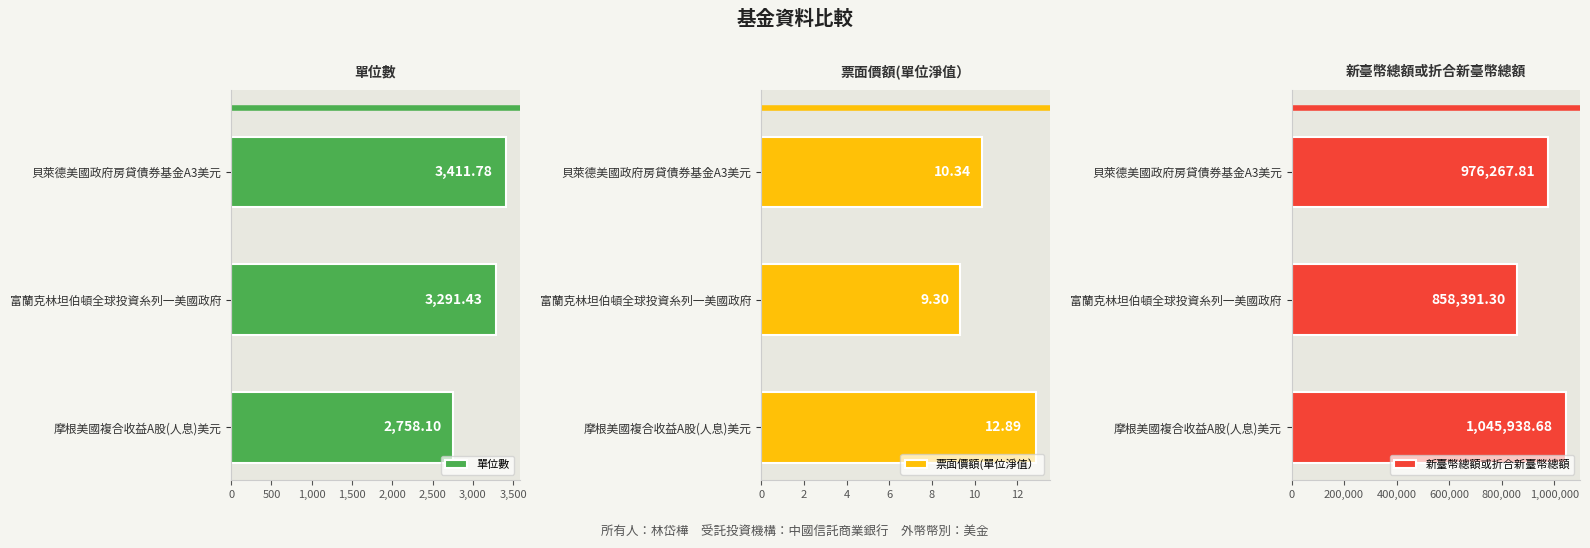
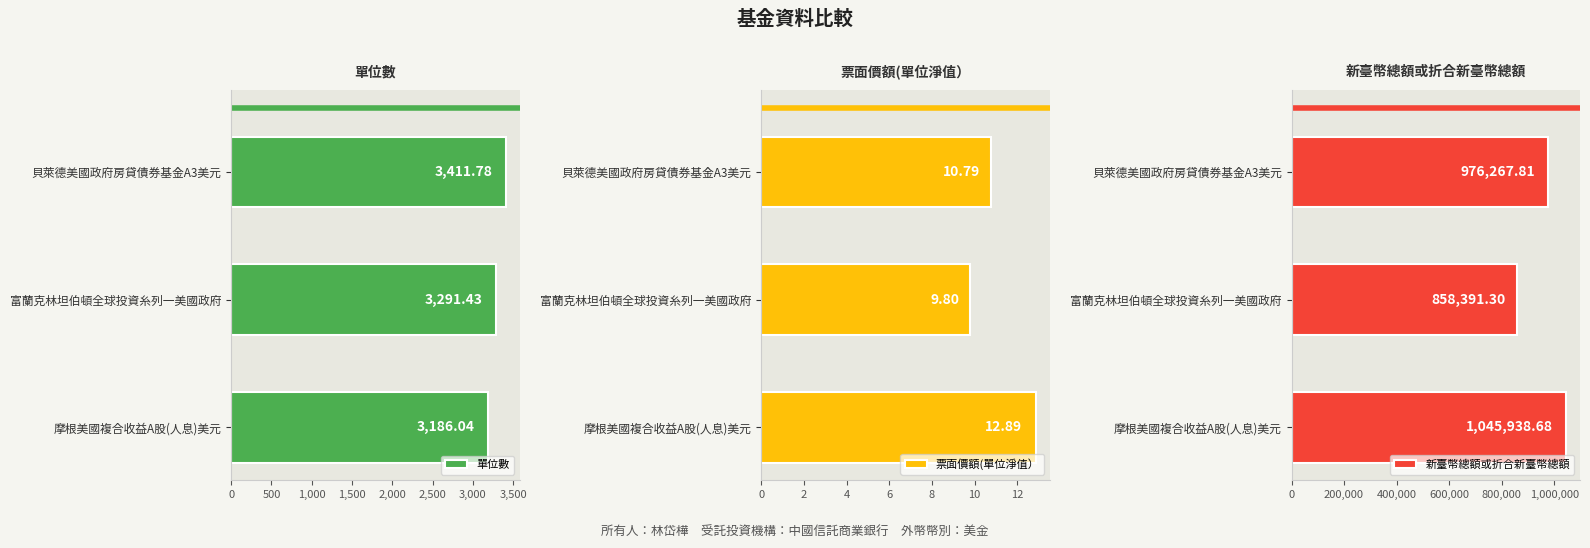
單位數, 摩根美國複合收益A股(人息)美元: 2,758.10 -> 3,186.04
票面價額(單位淨值）, 貝萊德美國政府房貸債券基金A3美元: 10.34 -> 10.79
票面價額(單位淨值）, 富蘭克林坦伯頓全球投資糸列一美國政府: 9.30 -> 9.80
